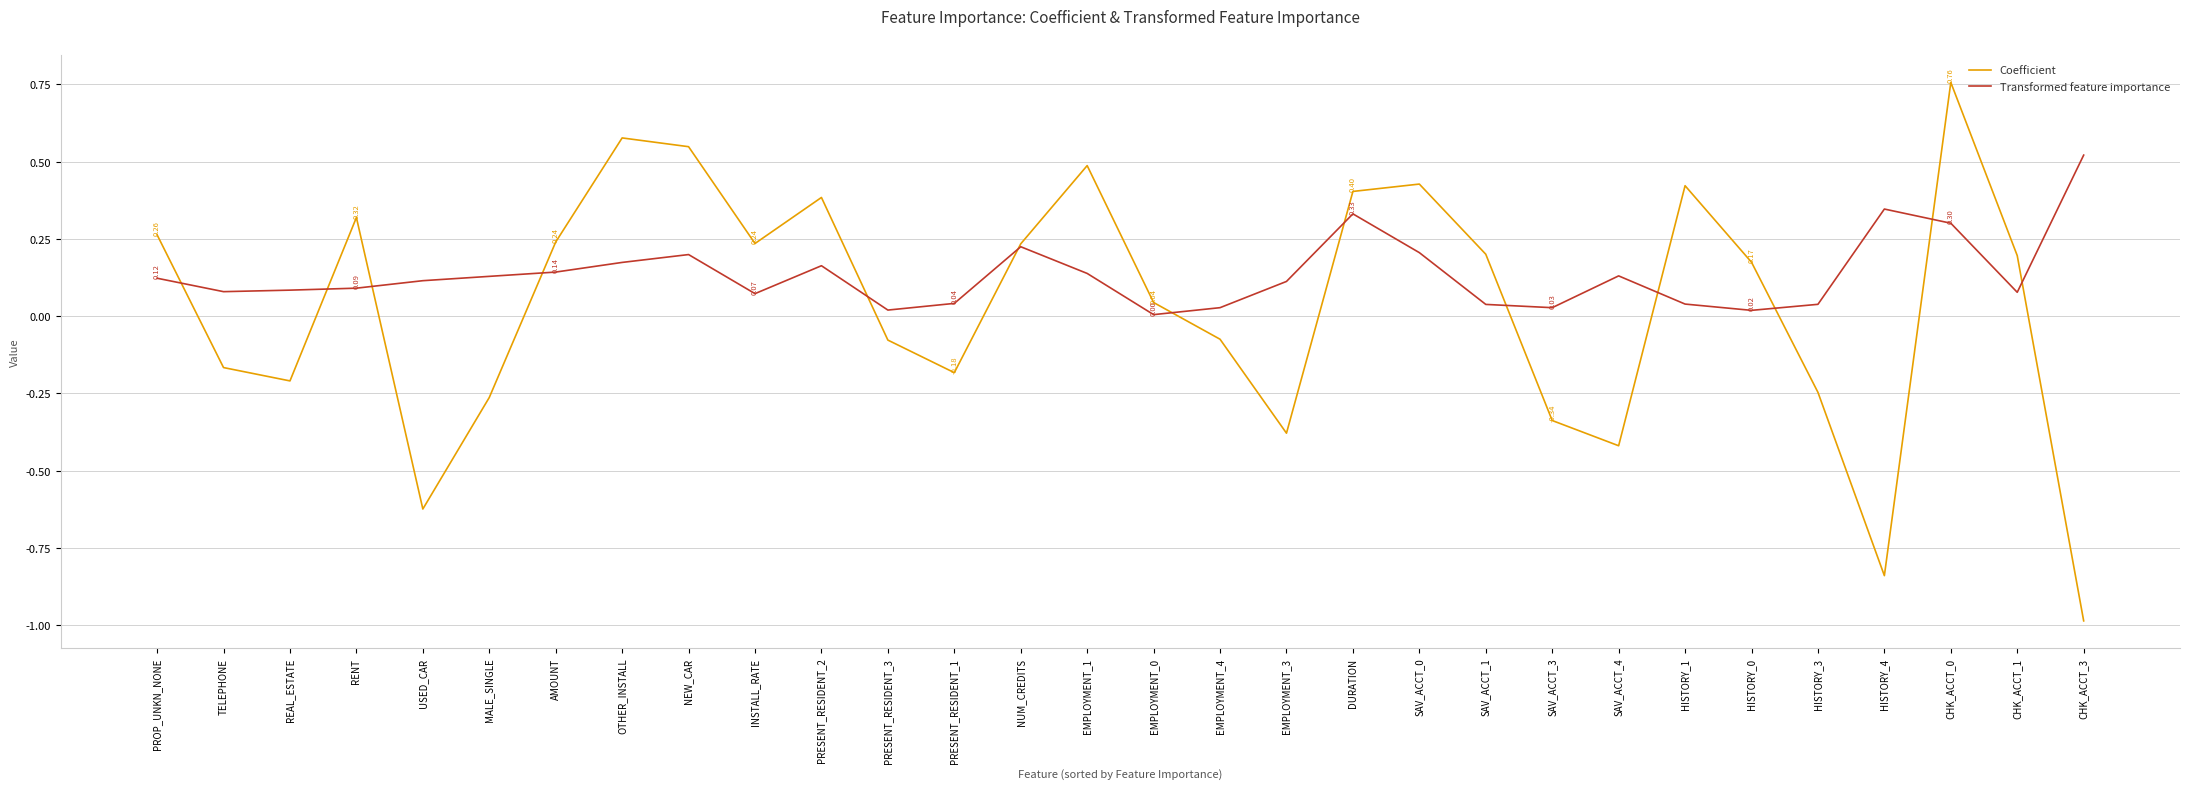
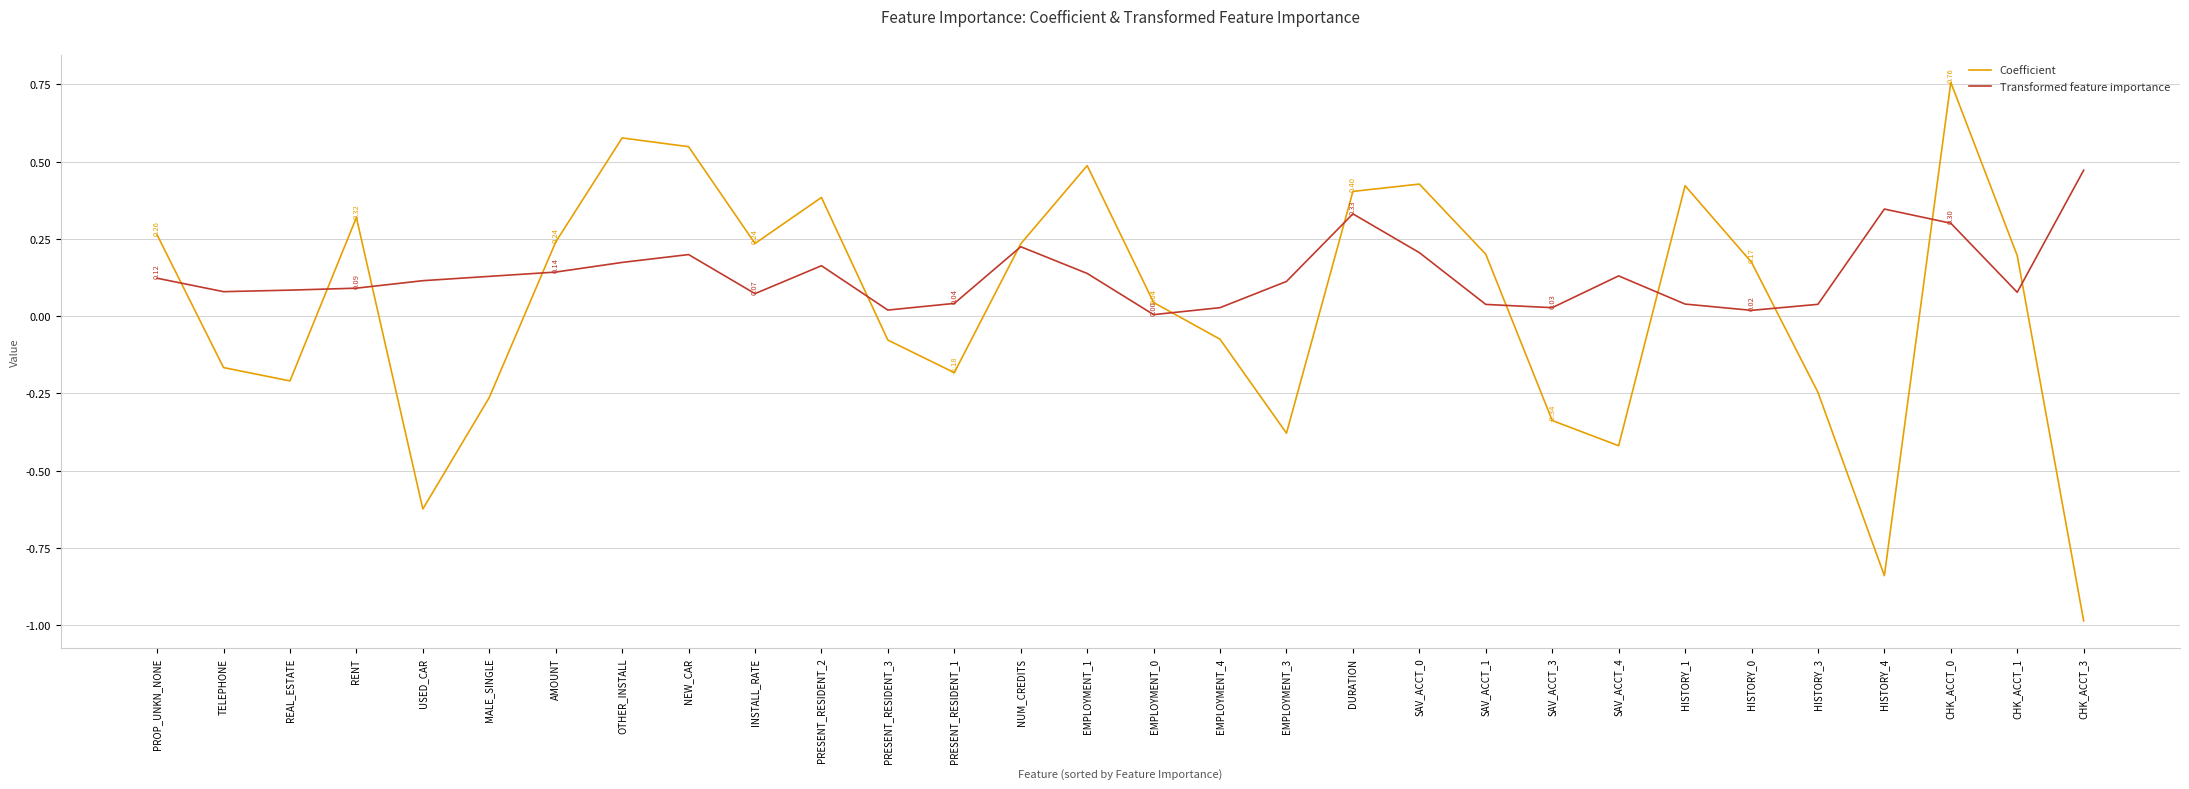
Transformed feature importance, CHK_ACCT_3: 0.52 -> 0.47
